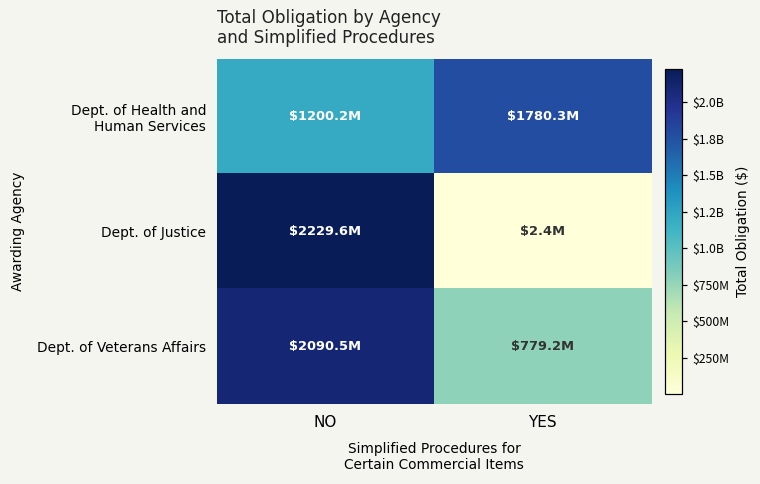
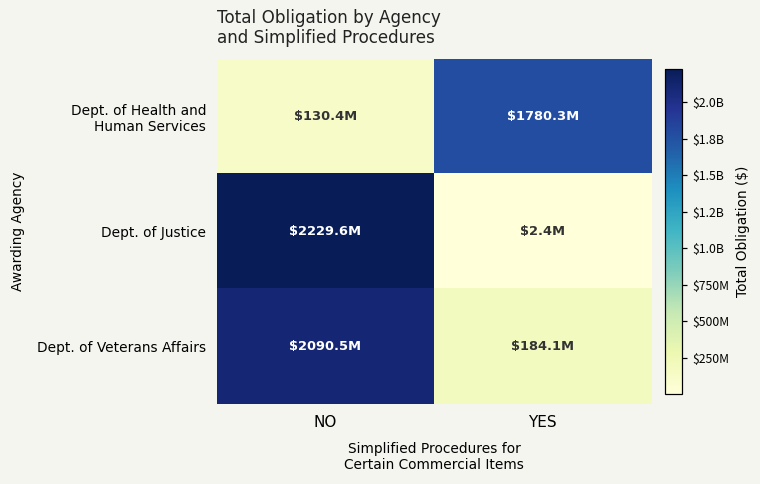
Dept. of Health and Human Services, NO: $1200.2M -> $130.4M
Dept. of Veterans Affairs, YES: $779.2M -> $184.1M
